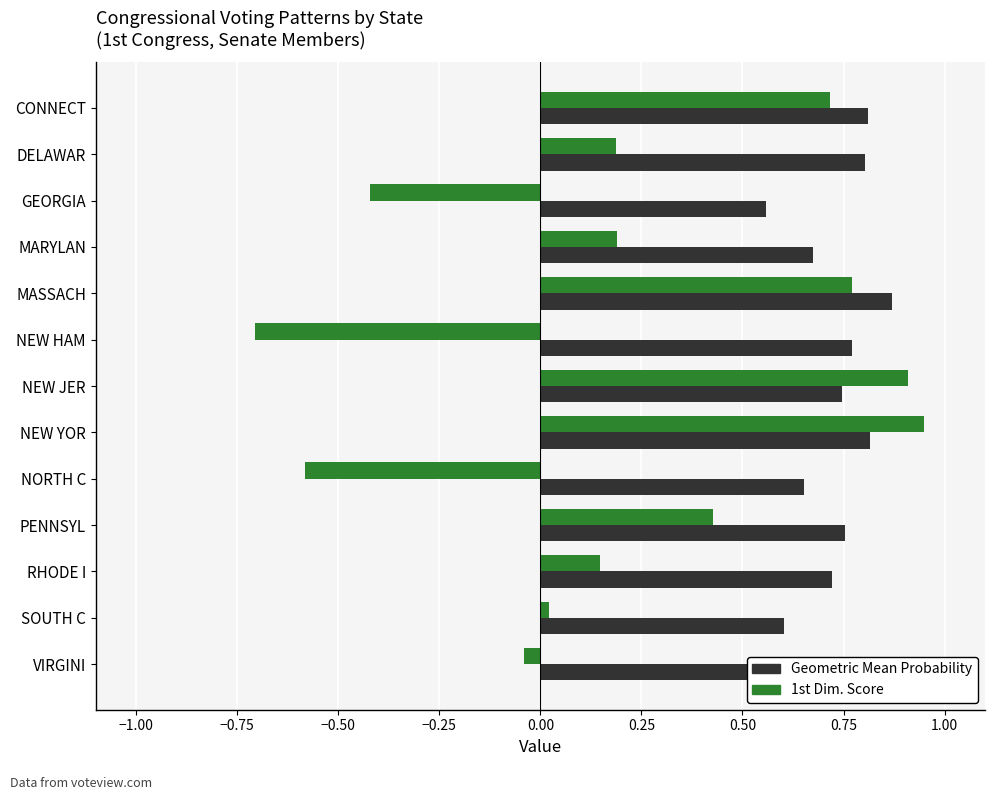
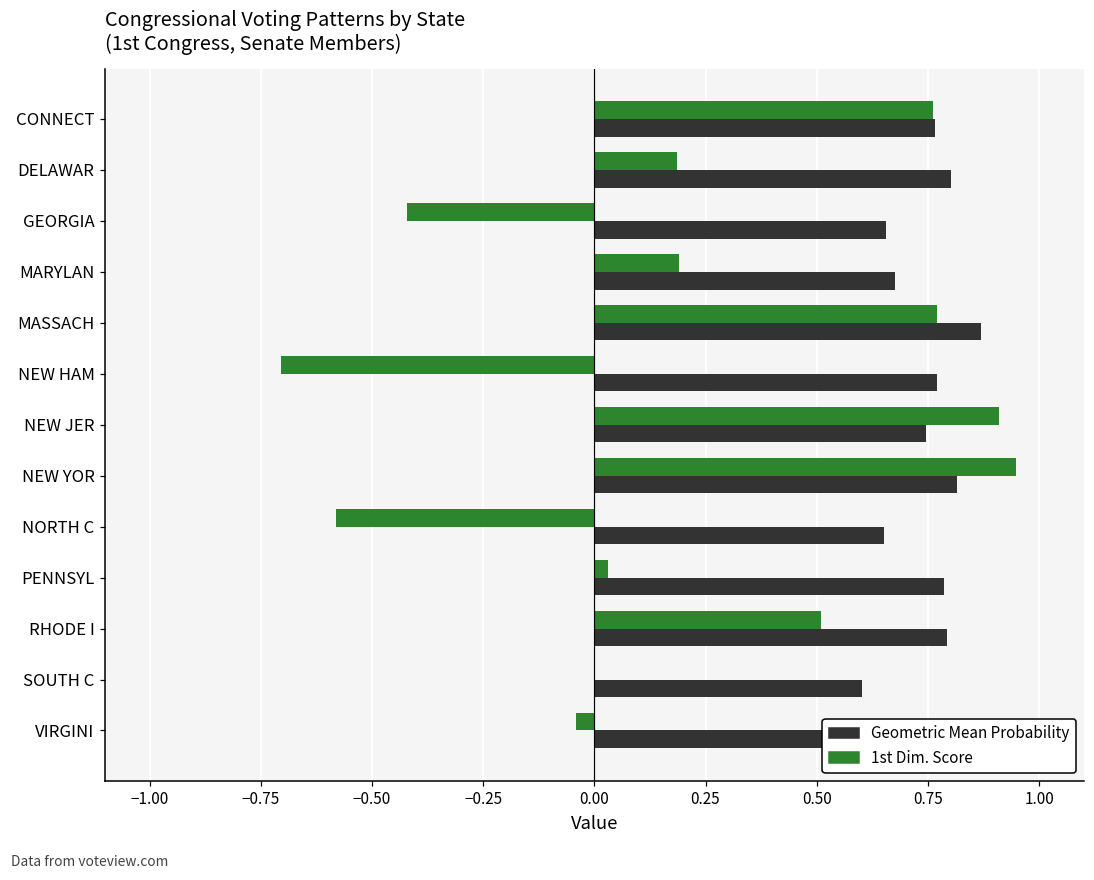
1st Dim. Score, CONNECT: 0.72 -> 0.76
Geometric Mean Probability, CONNECT: 0.81 -> 0.77
Geometric Mean Probability, GEORGIA: 0.56 -> 0.66
1st Dim. Score, PENNSYL: 0.43 -> 0.03
Geometric Mean Probability, PENNSYL: 0.75 -> 0.79
1st Dim. Score, RHODE I: 0.15 -> 0.51
Geometric Mean Probability, RHODE I: 0.72 -> 0.79
1st Dim. Score, SOUTH C: 0.02 -> 0.00
